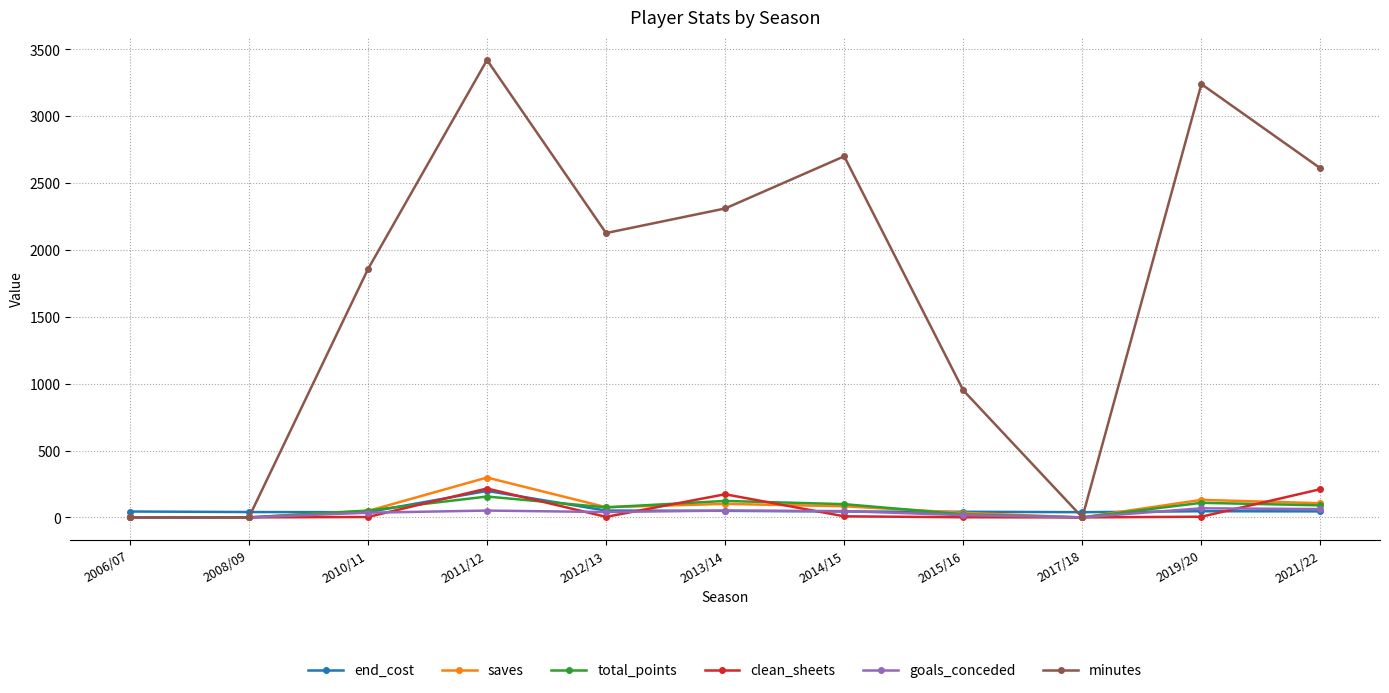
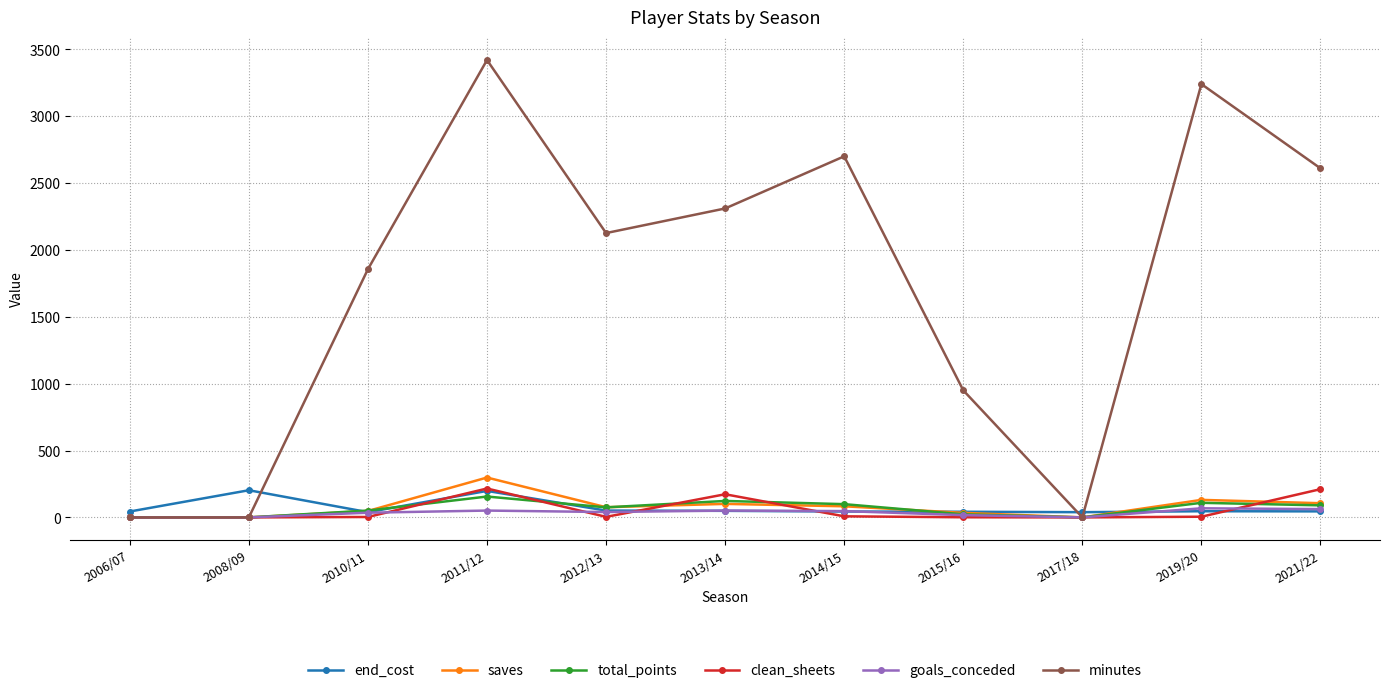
end_cost, 2008/09: 40 -> 200
